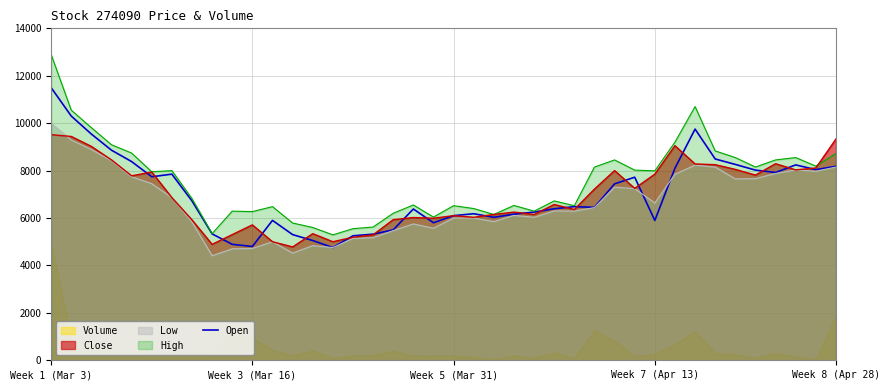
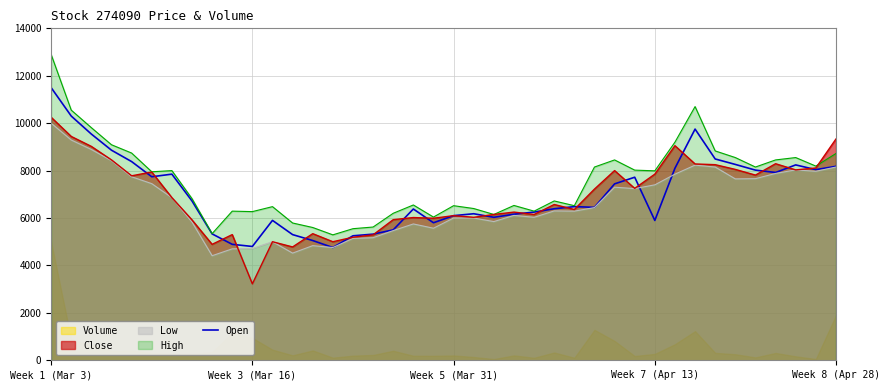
Close, Week 1 (Mar 3): 9500 -> 10300
Close, Week 3 (Mar 16): 5700 -> 3200
Low, Week 7 (Apr 13): 6600 -> 7400
